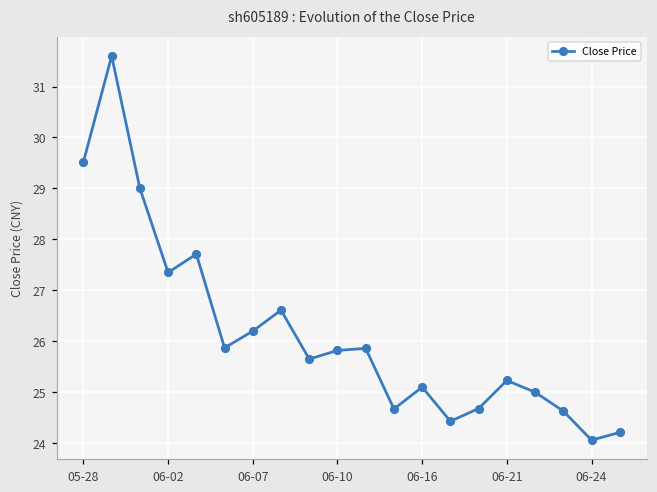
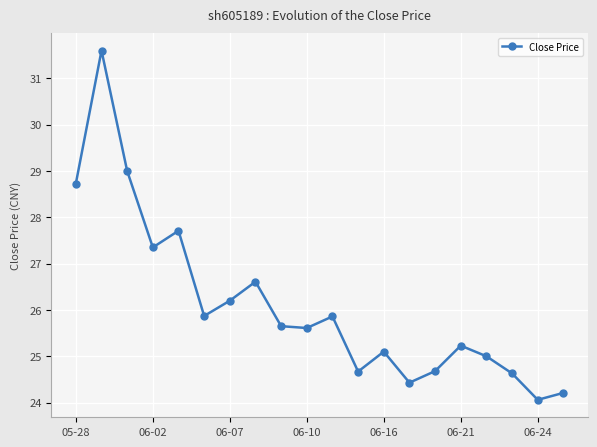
05-28: 29.5 -> 28.7
06-10: 25.8 -> 25.6
